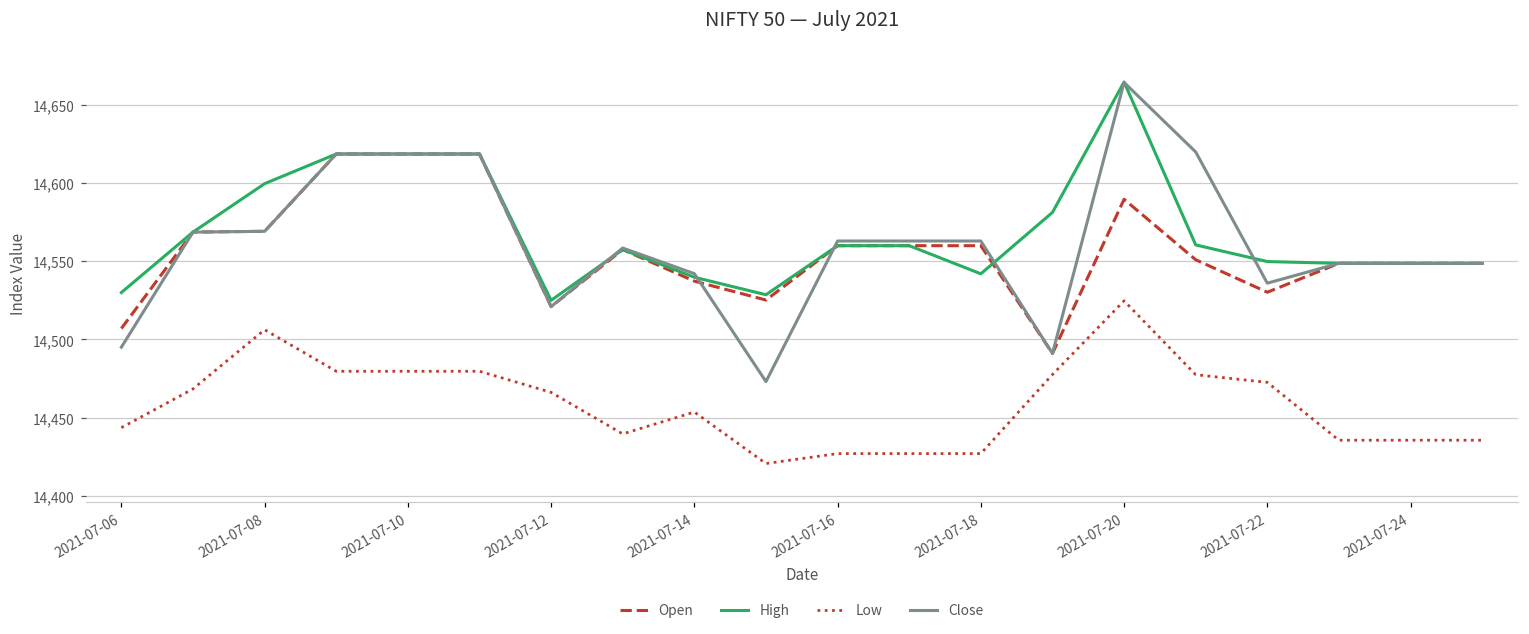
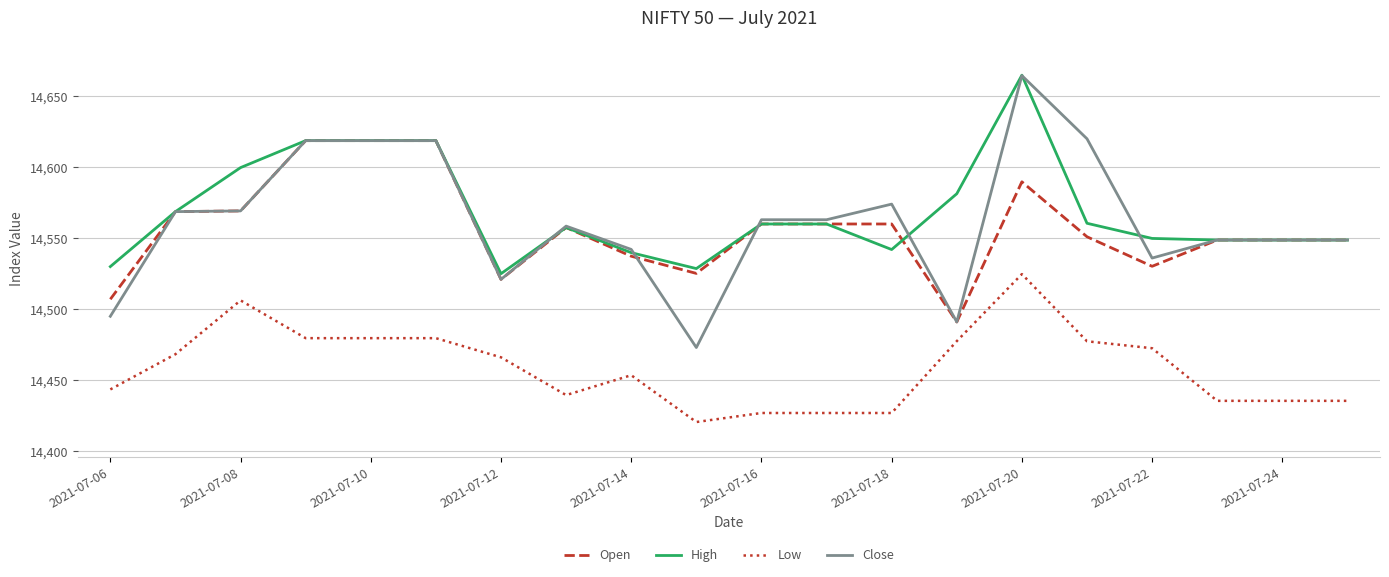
Close, 2021-07-18: 14,563 -> 14,574
